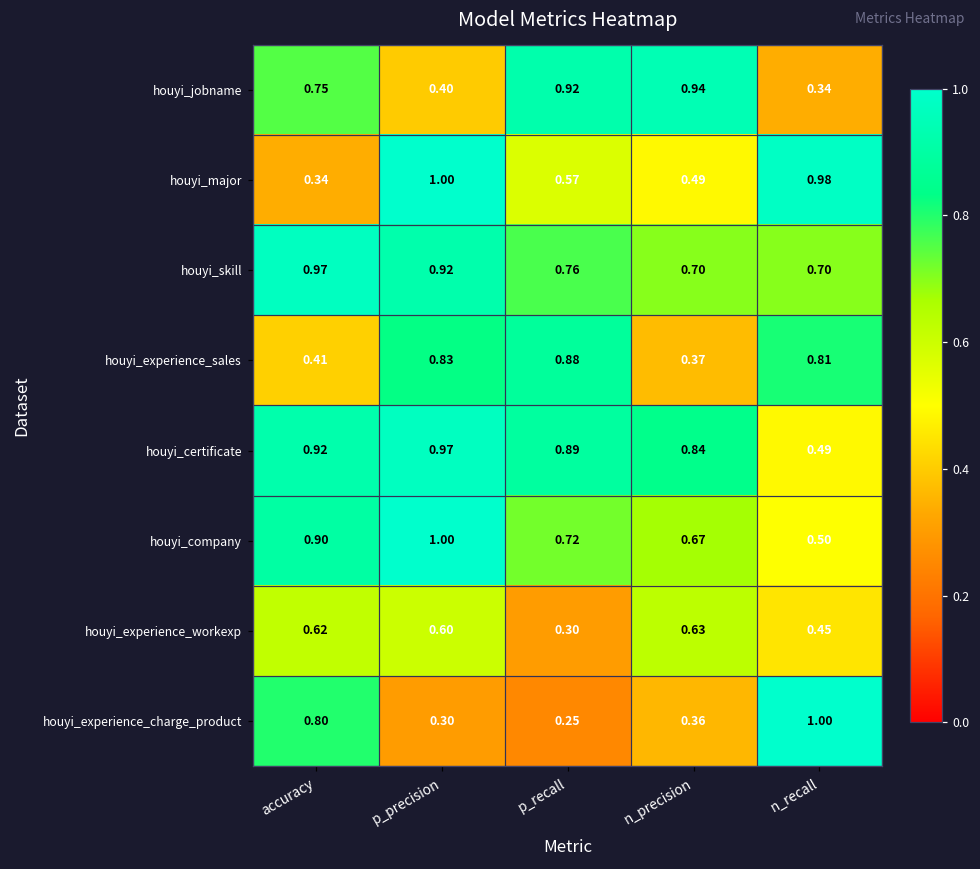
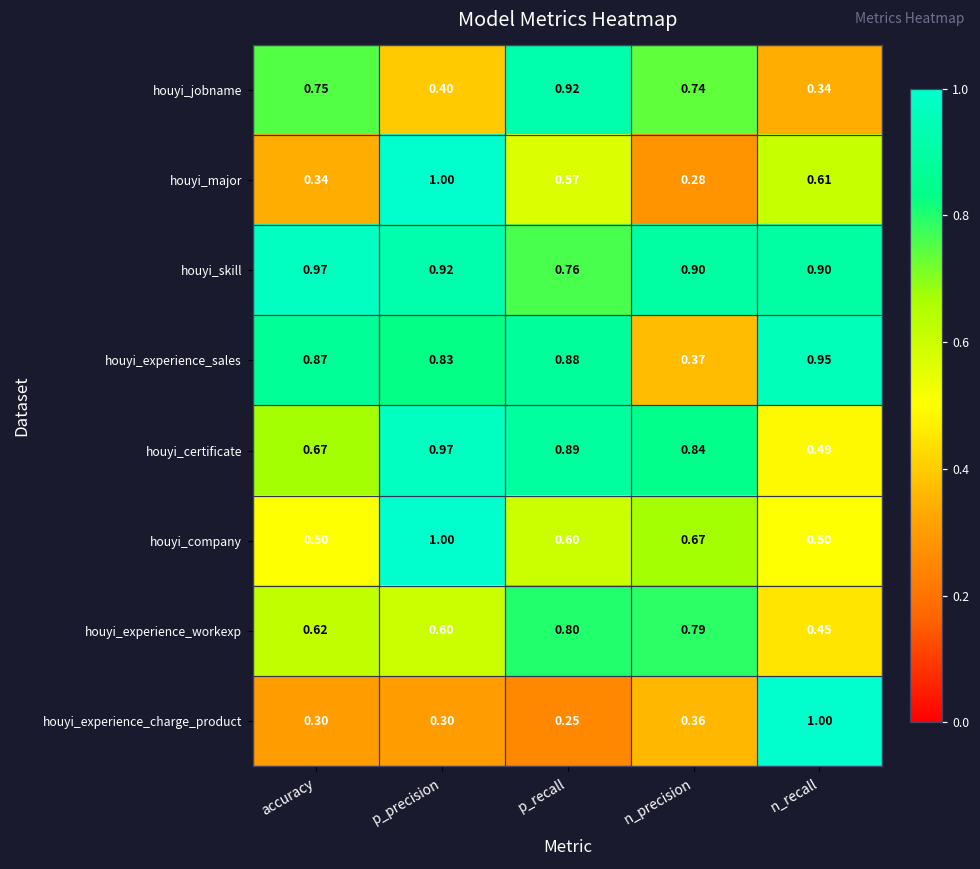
houyi_jobname, n_precision: 0.94 -> 0.74
houyi_major, n_precision: 0.49 -> 0.28
houyi_major, n_recall: 0.98 -> 0.61
houyi_skill, n_precision: 0.70 -> 0.90
houyi_skill, n_recall: 0.70 -> 0.90
houyi_experience_sales, accuracy: 0.41 -> 0.87
houyi_experience_sales, n_recall: 0.81 -> 0.95
houyi_certificate, accuracy: 0.92 -> 0.67
houyi_company, accuracy: 0.90 -> 0.50
houyi_company, p_recall: 0.72 -> 0.60
houyi_experience_workexp, p_recall: 0.30 -> 0.80
houyi_experience_workexp, n_precision: 0.63 -> 0.79
houyi_experience_charge_product, accuracy: 0.80 -> 0.30
